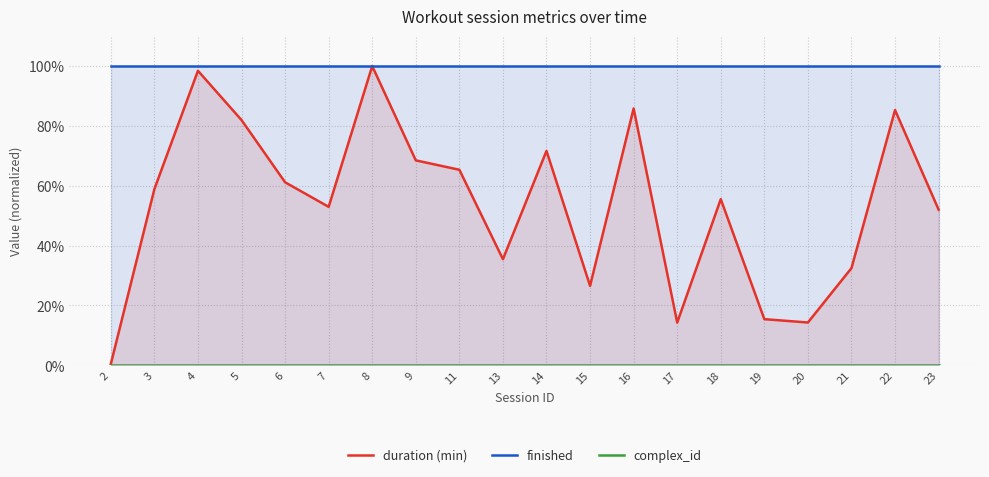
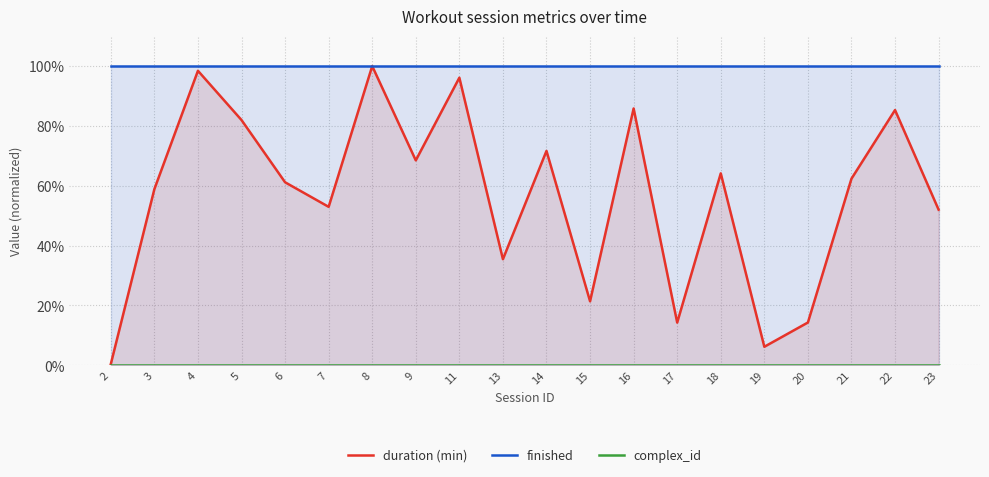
duration (min), 11: 65% -> 96%
duration (min), 15: 27% -> 21%
duration (min), 18: 56% -> 64%
duration (min), 19: 15% -> 6%
duration (min), 21: 32% -> 62%
